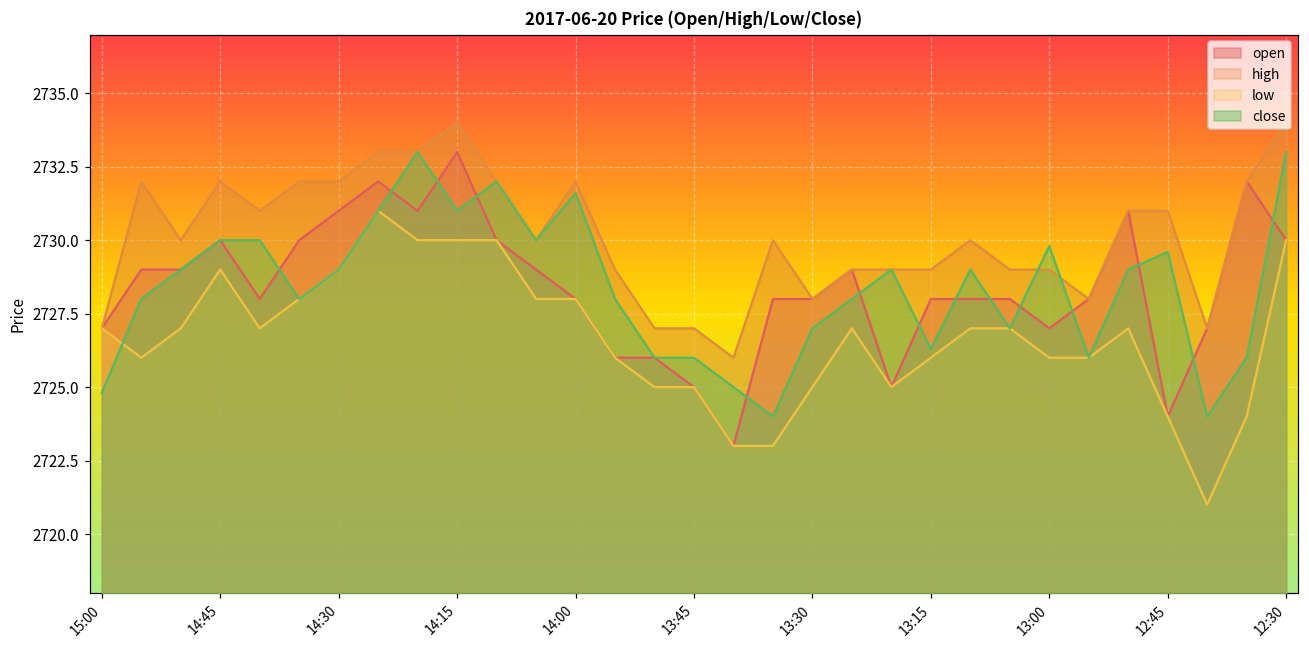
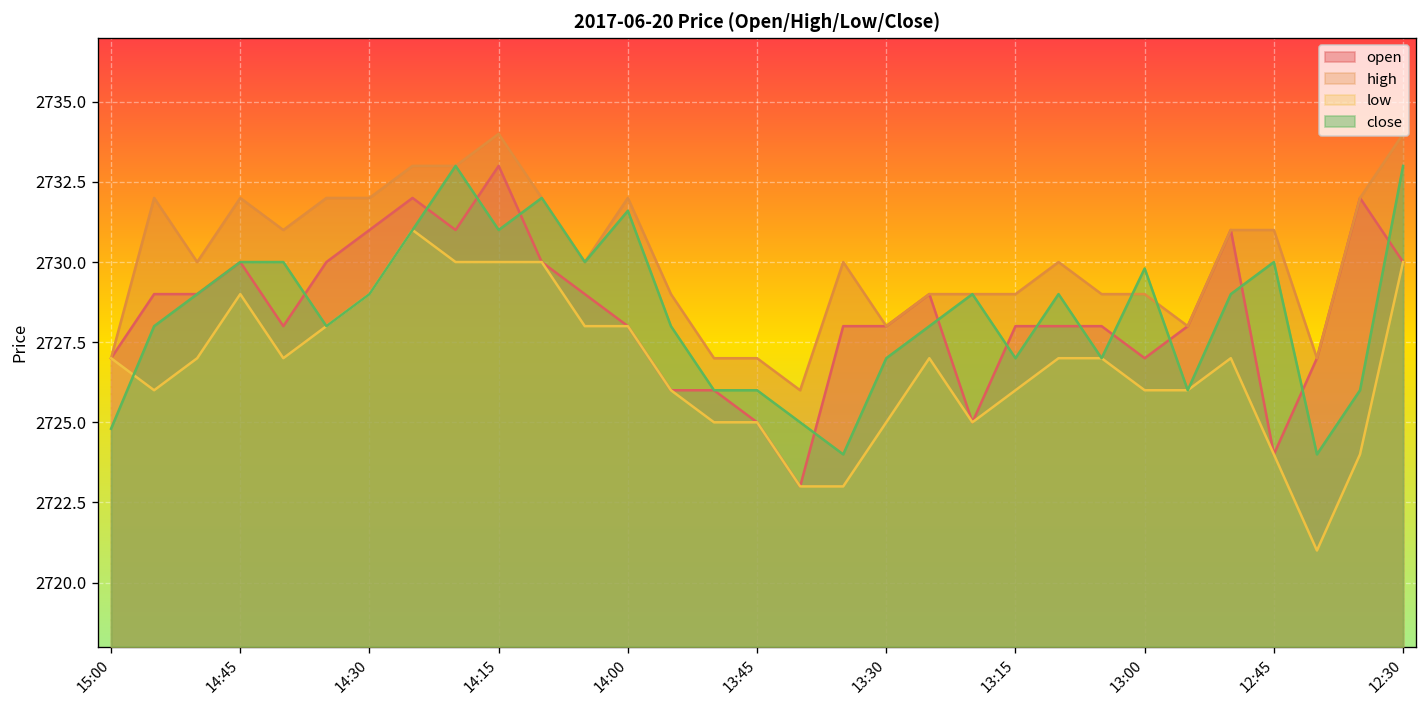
close, 13:15: 2726.3 -> 2727.0
close, 12:45: 2729.6 -> 2730.0
